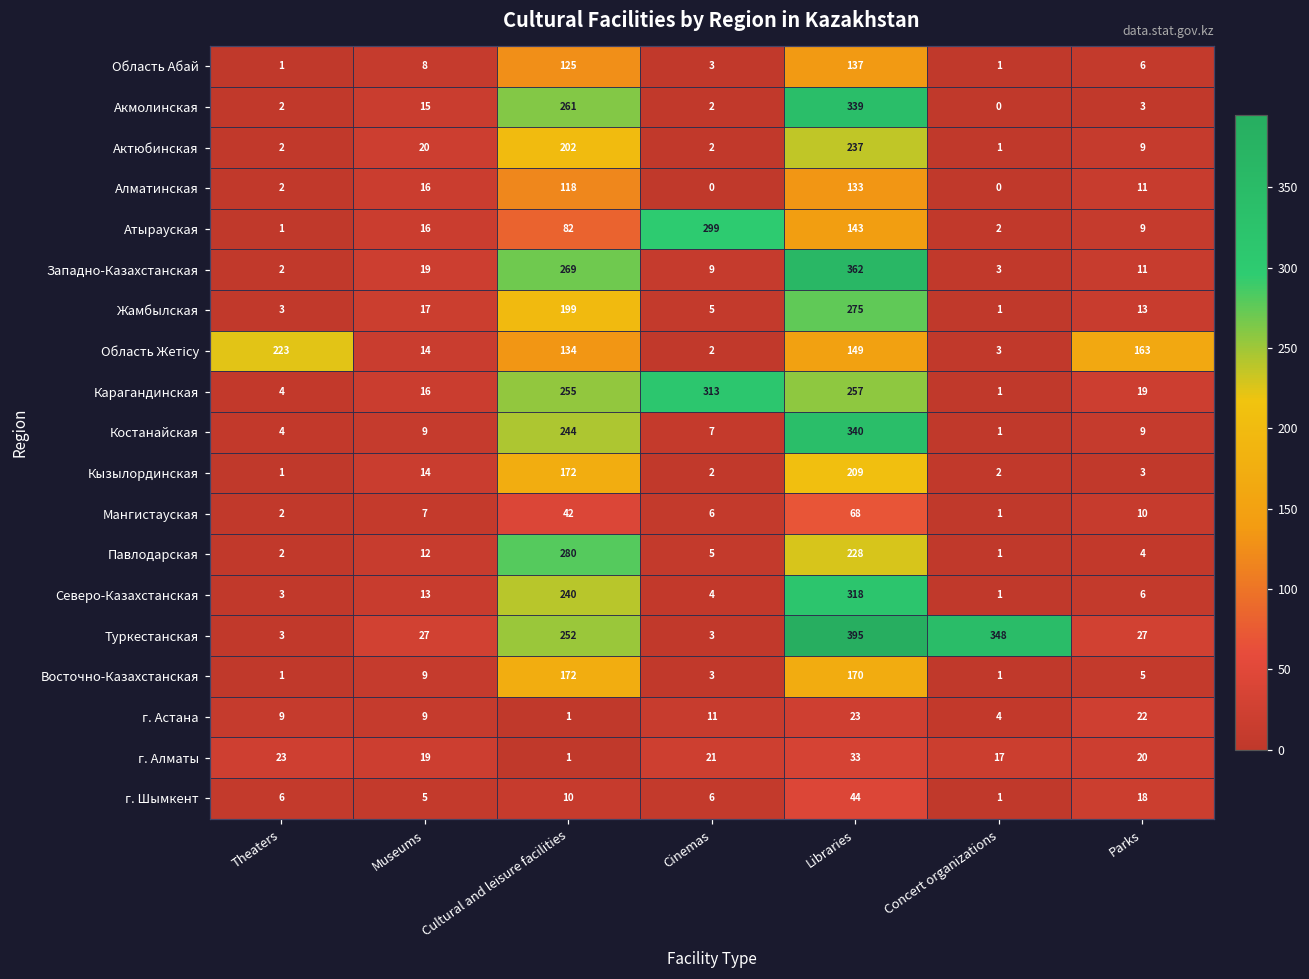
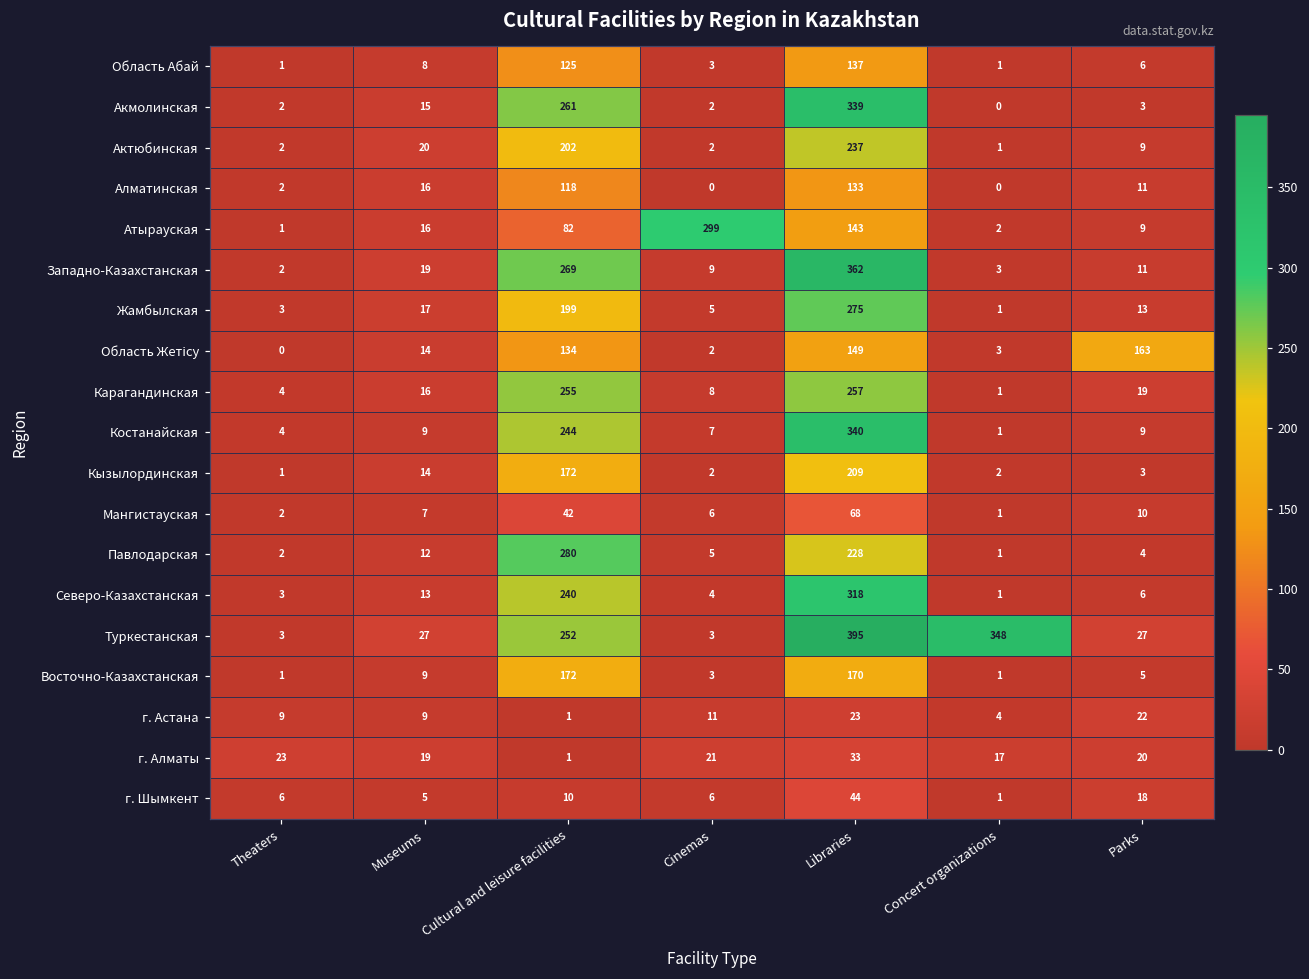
Область Жетісу, Theaters: 223 -> 0
Карагандинская, Cinemas: 313 -> 8
